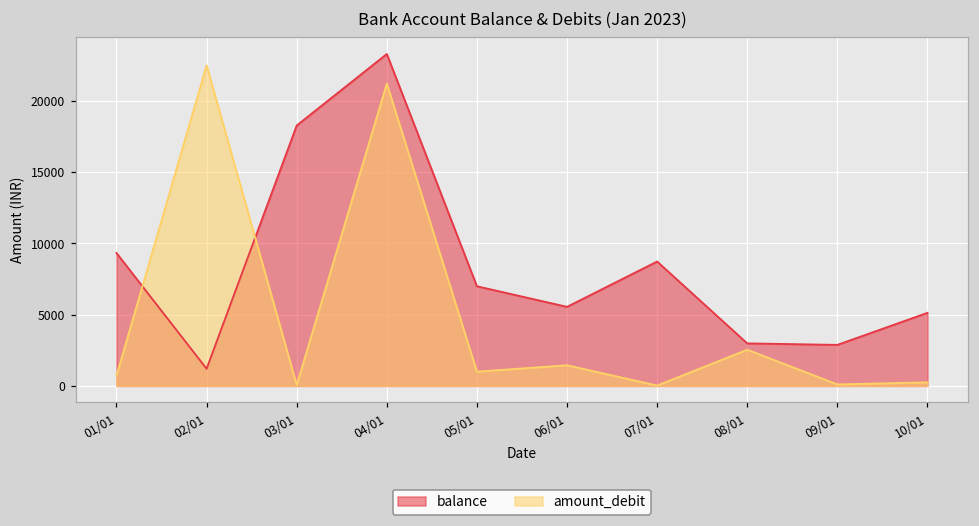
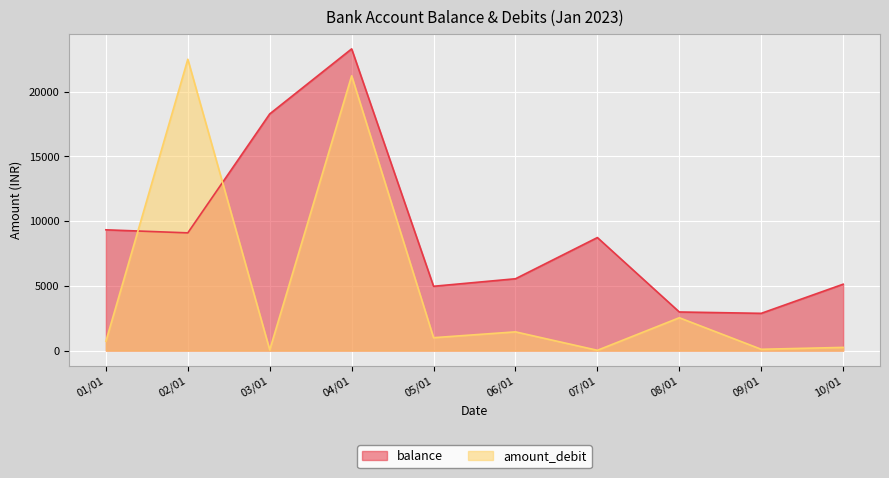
balance, 02/01: 1200 -> 9100
balance, 05/01: 7000 -> 5000
